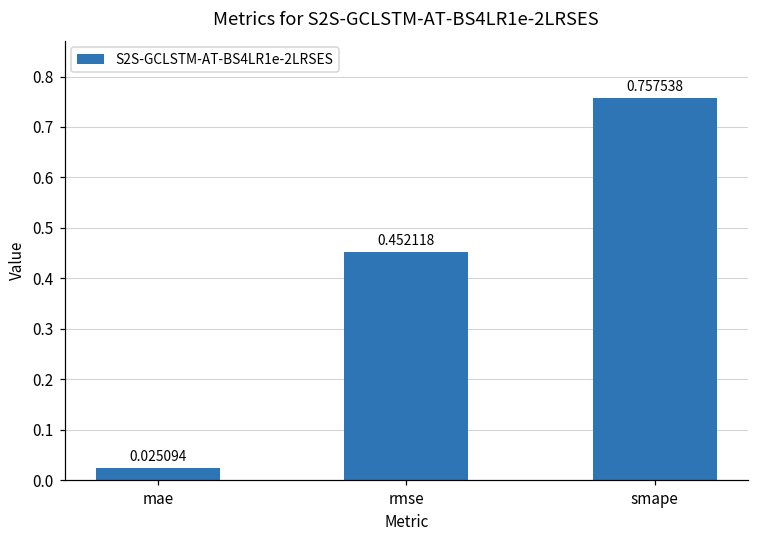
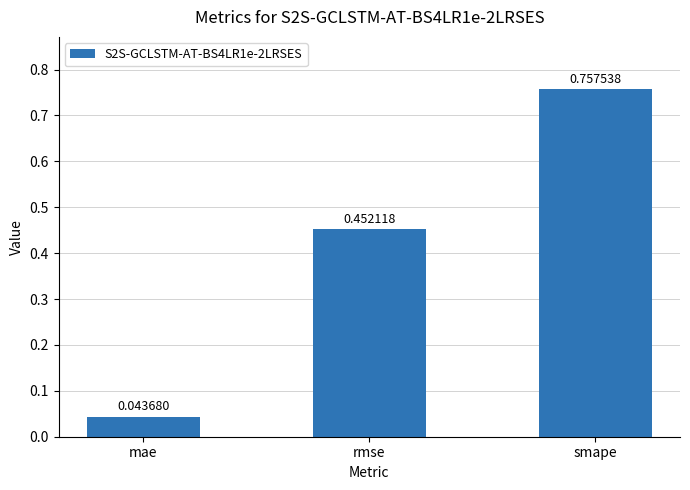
mae: 0.025094 -> 0.043680
